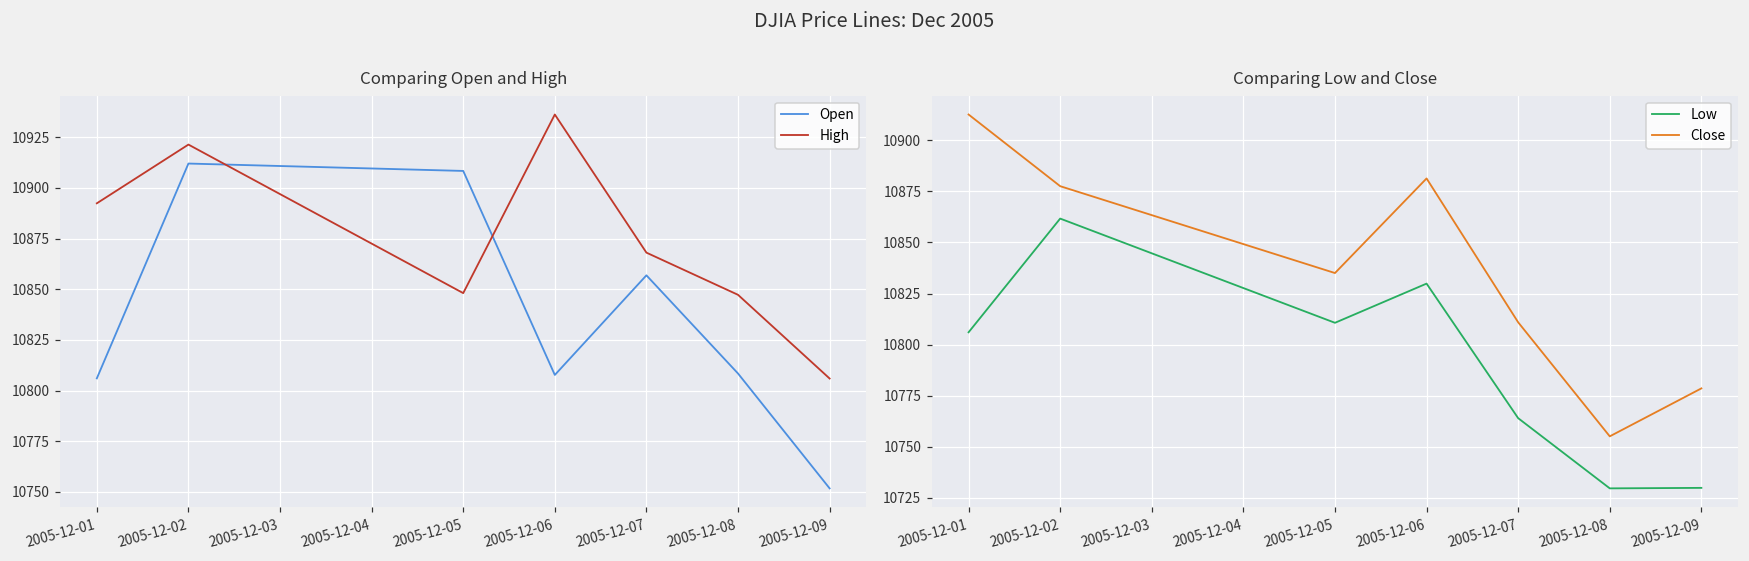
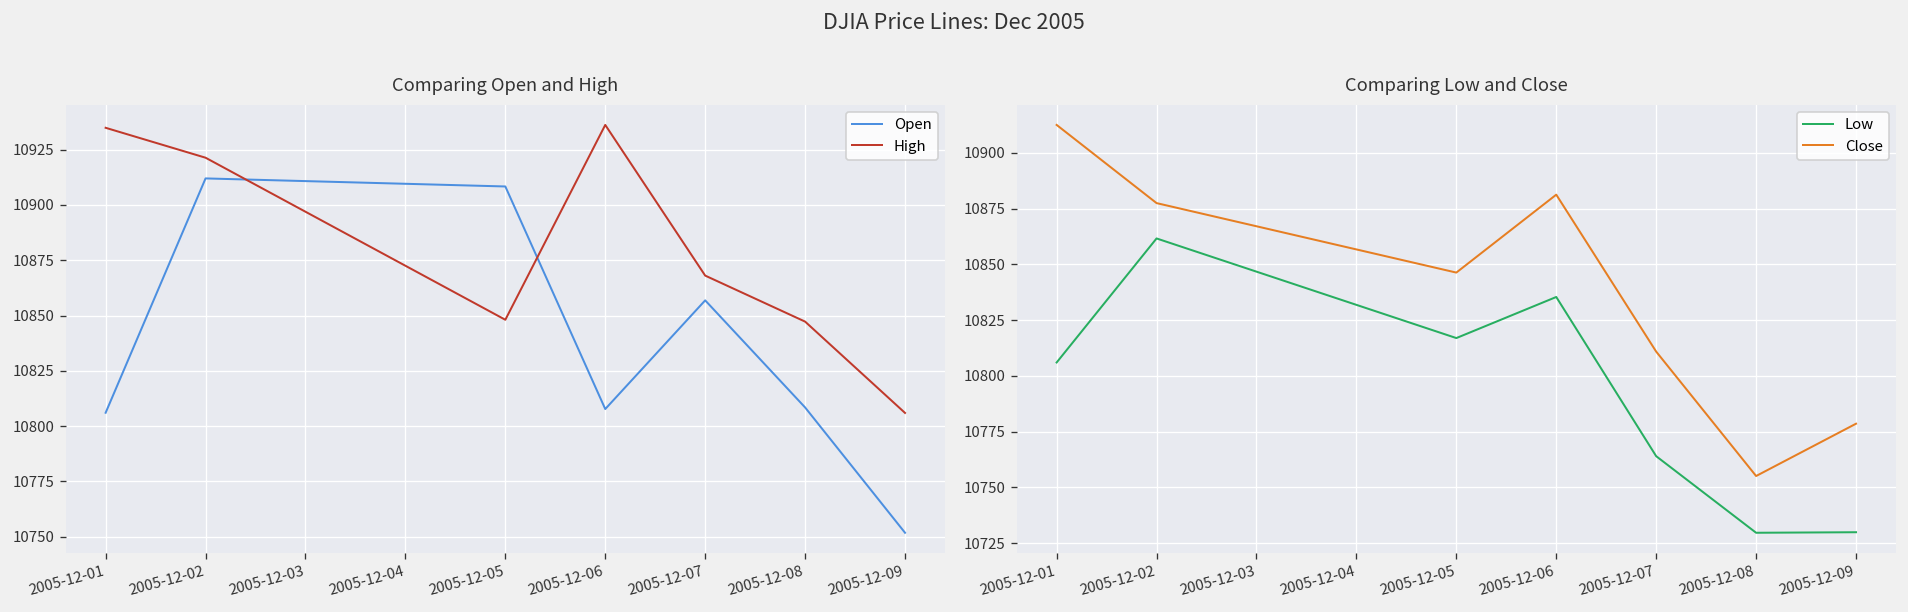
Comparing Open and High, High, 2005-12-01: 10892 -> 10935
Comparing Low and Close, Low, 2005-12-05: 10811 -> 10817
Comparing Low and Close, Close, 2005-12-05: 10835 -> 10846
Comparing Low and Close, Low, 2005-12-06: 10830 -> 10835
